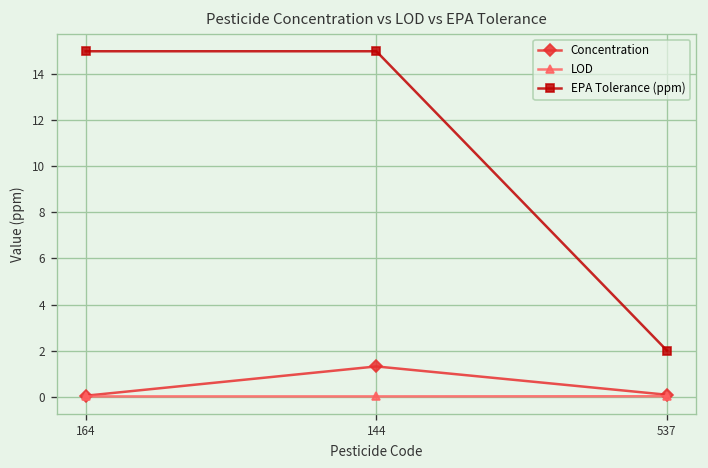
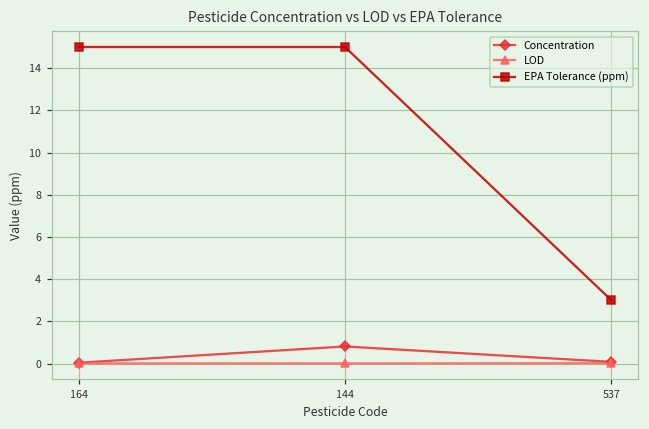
Concentration, 144: 1.3 -> 0.8
EPA Tolerance (ppm), 537: 2 -> 3
